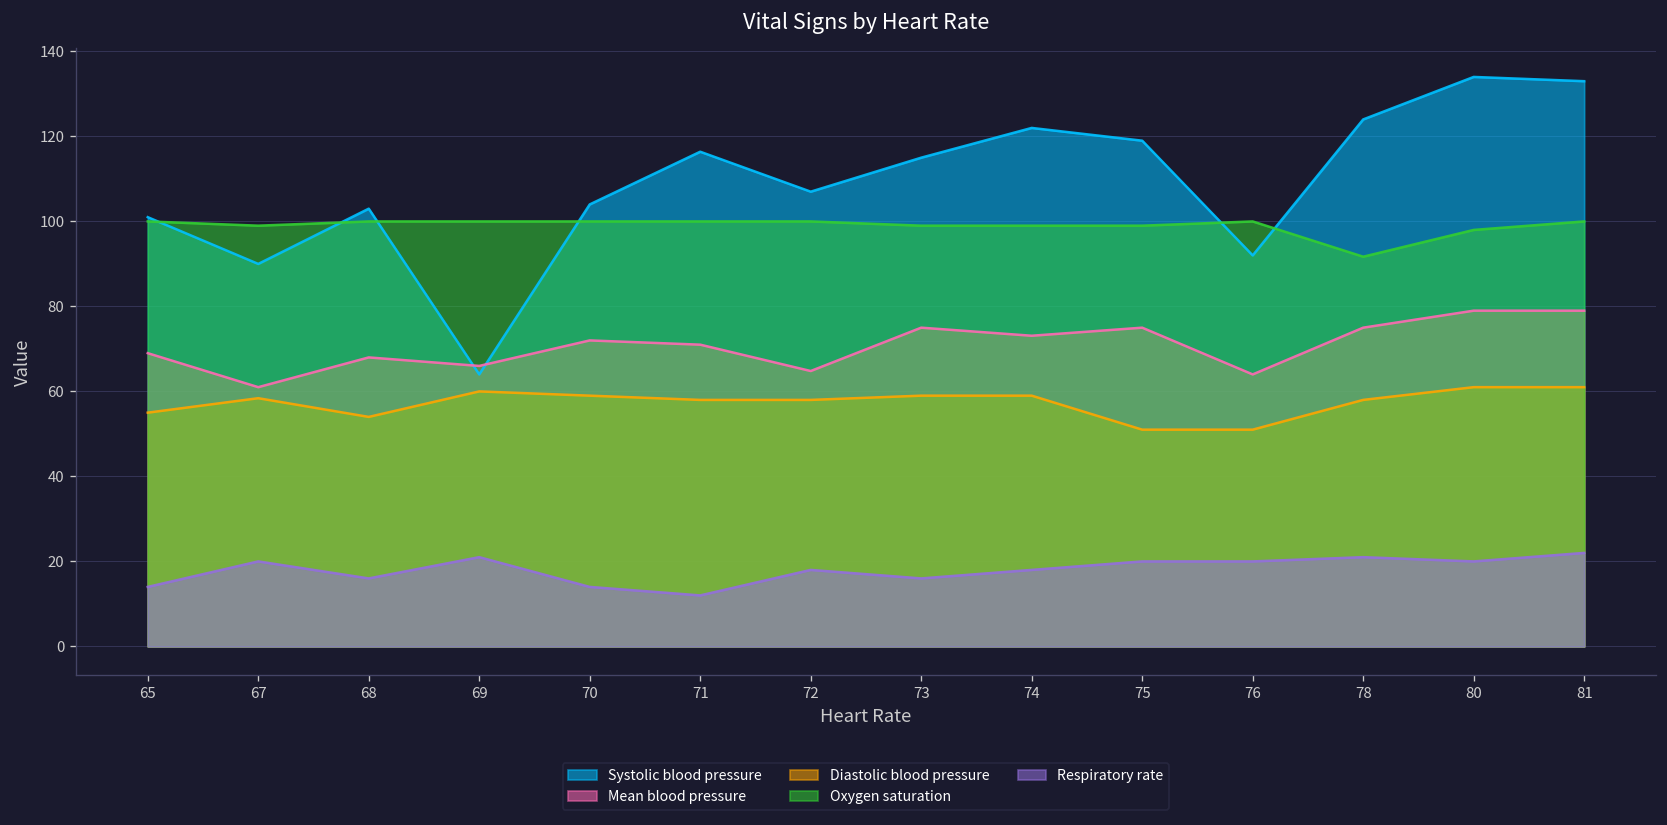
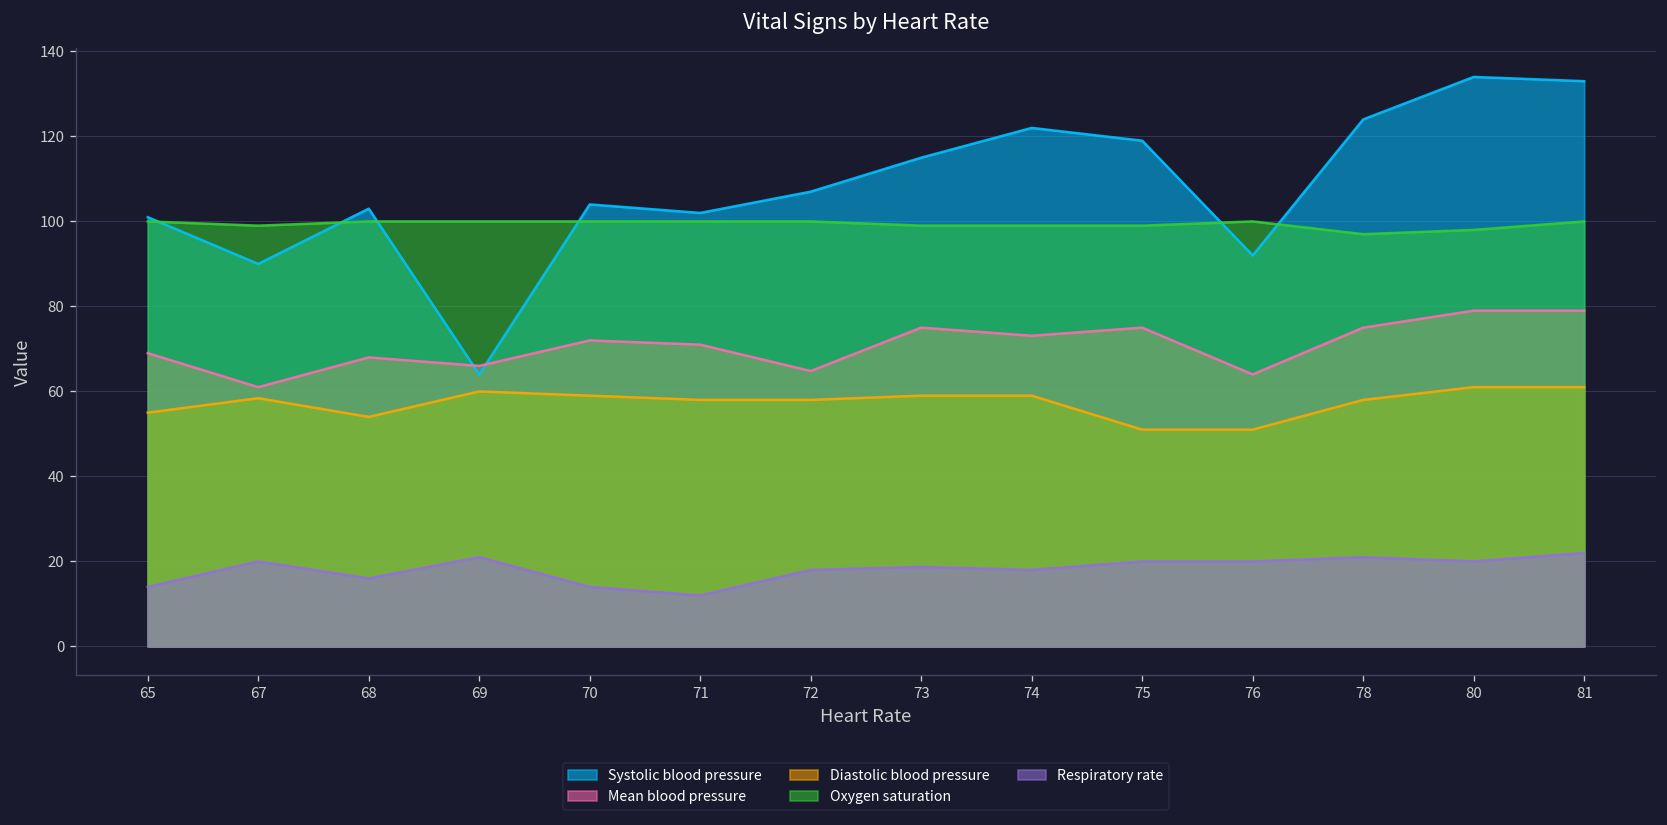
Systolic blood pressure, 71: 116 -> 102
Respiratory rate, 73: 16 -> 19
Oxygen saturation, 78: 92 -> 97
